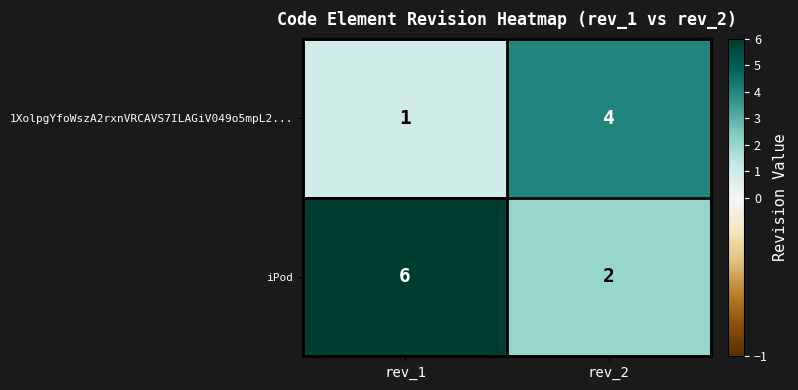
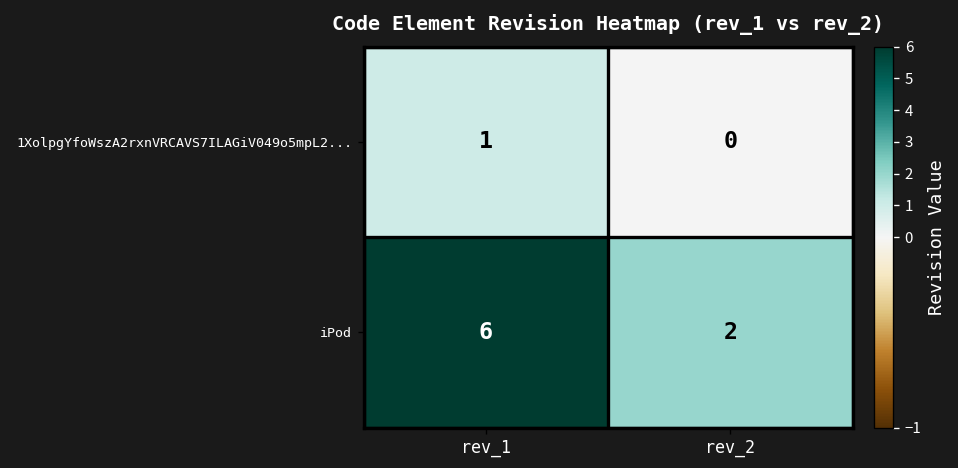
1XolpgYfoWszA2rxnVRCAVS7ILAGiV049o5mpL2..., rev_2: 4 -> 0
